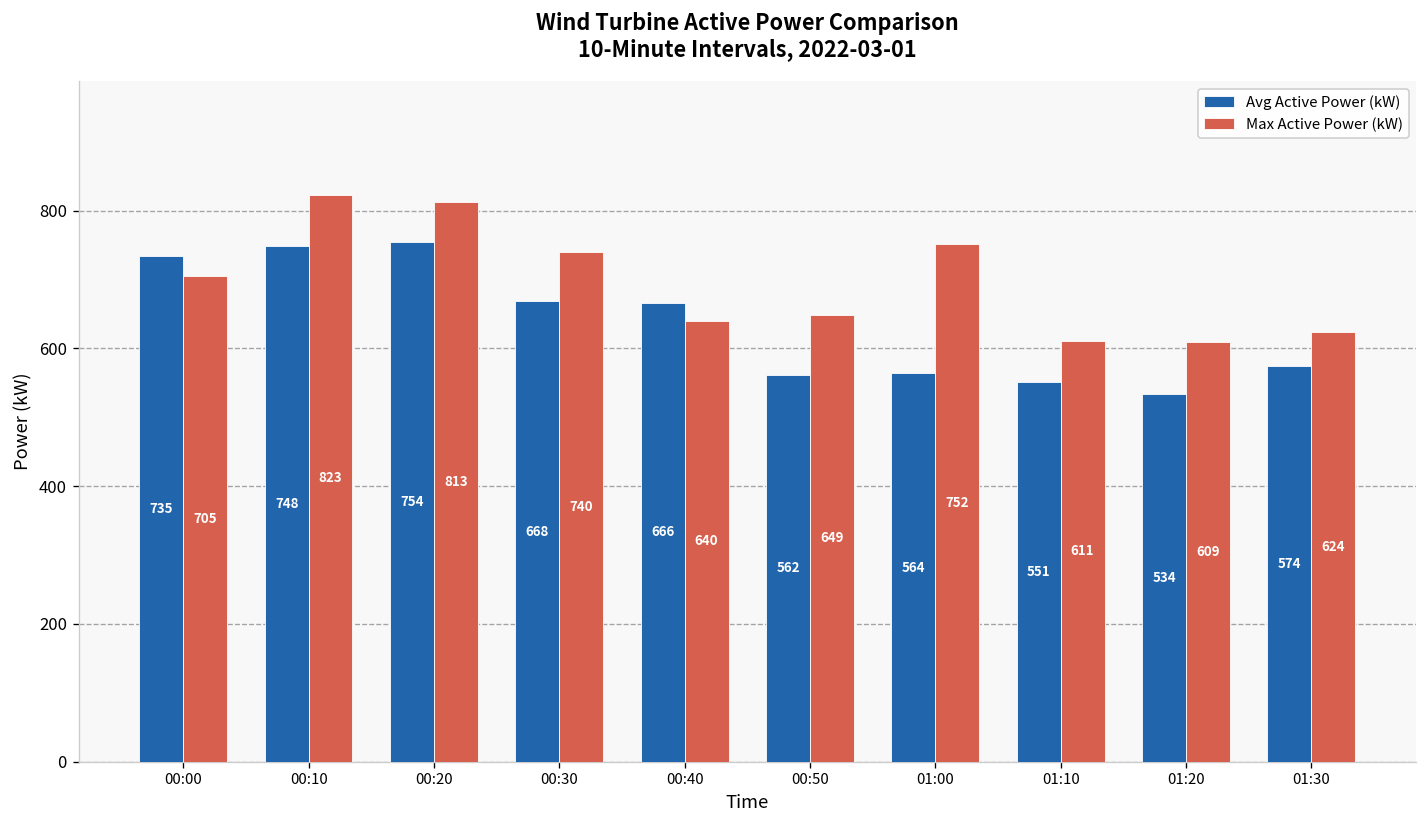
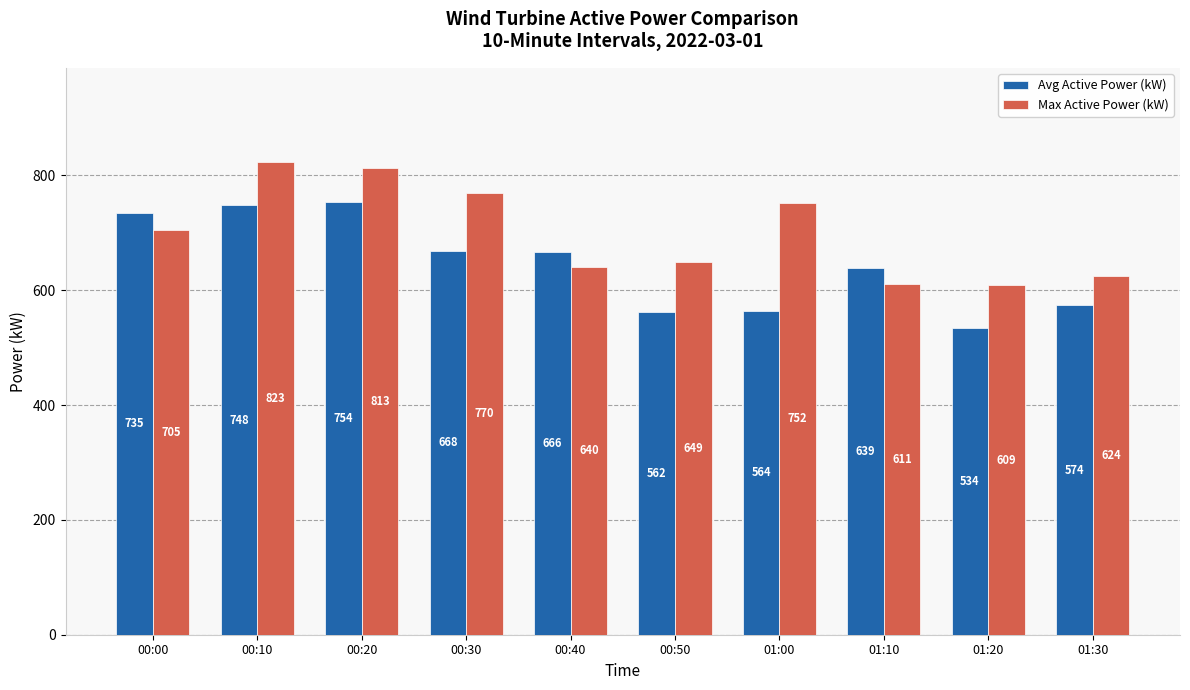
Max Active Power (kW), 00:30: 740 -> 770
Avg Active Power (kW), 01:10: 551 -> 639
